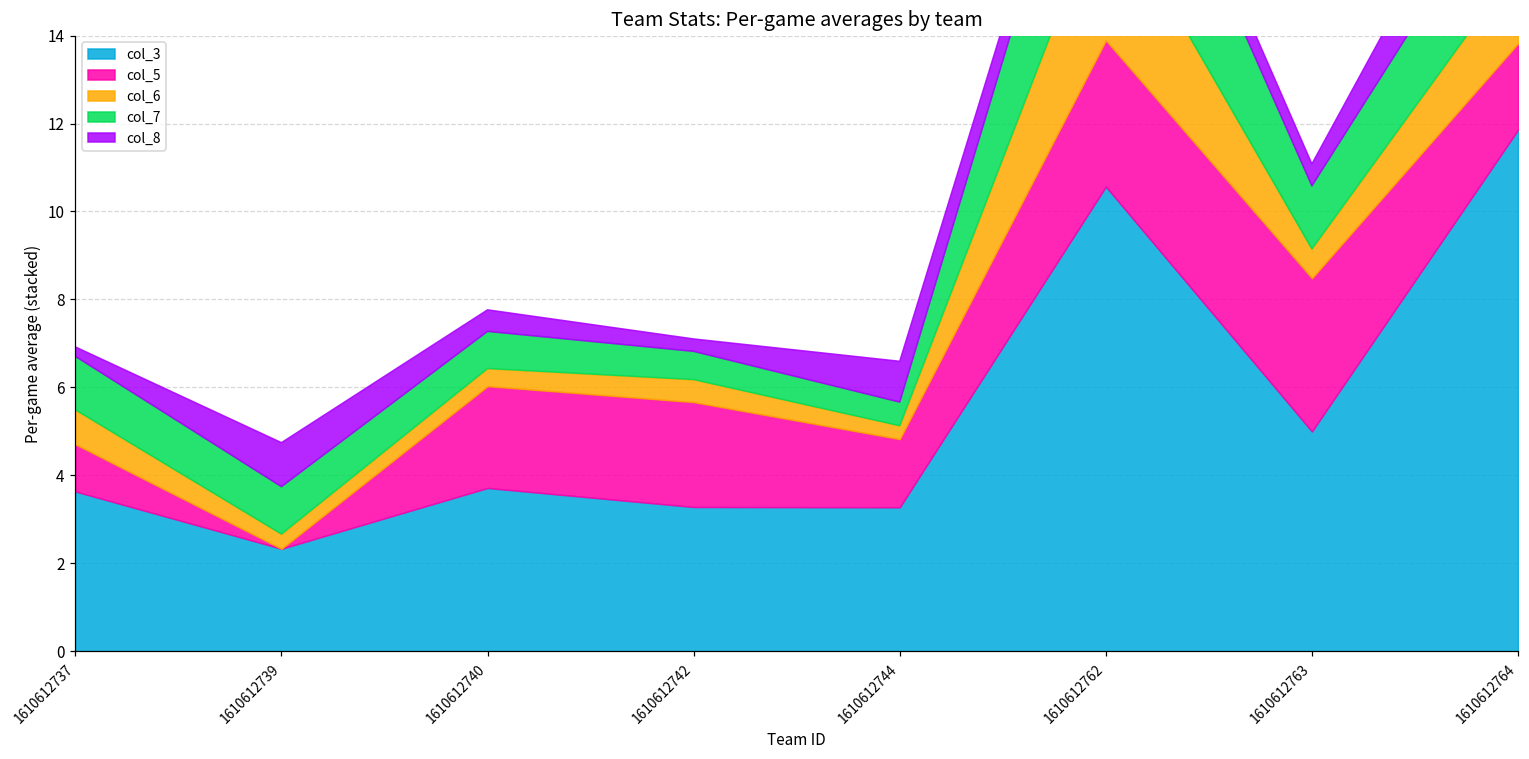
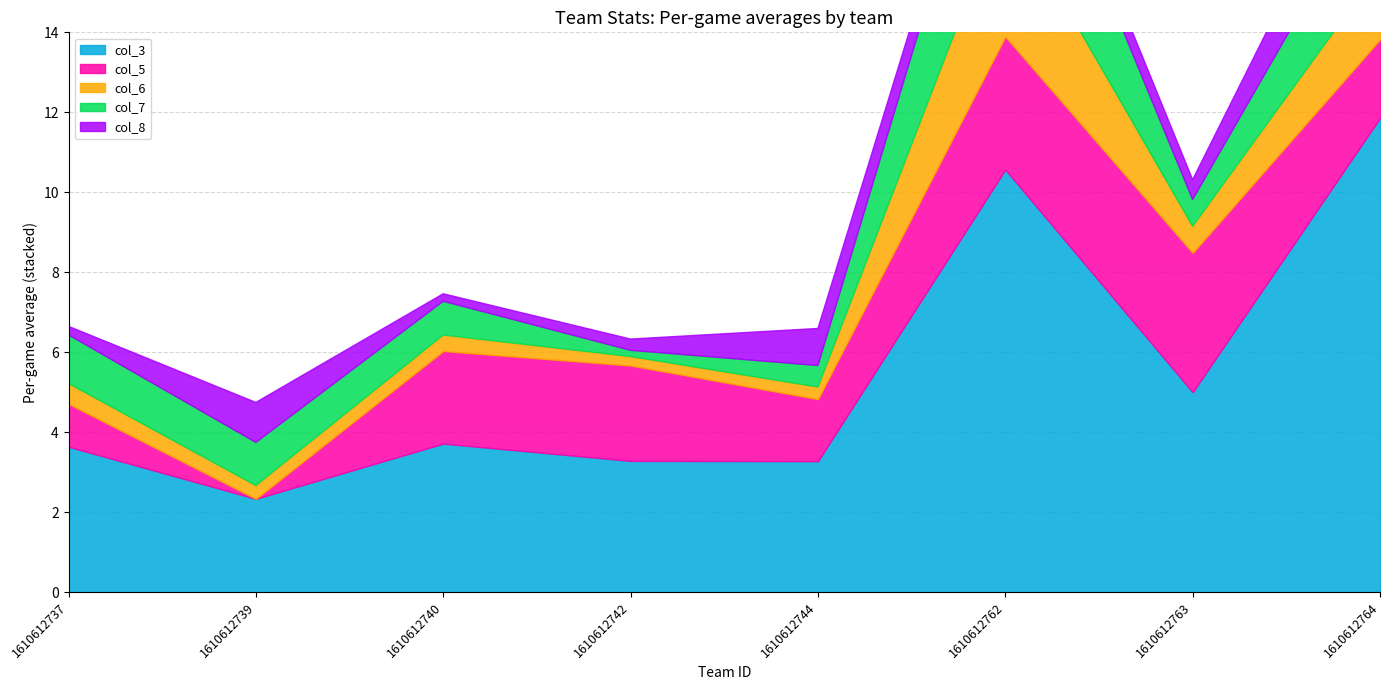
col_6, 1610612737: 0.8 -> 0.5
col_8, 1610612740: 0.5 -> 0.2
col_6, 1610612742: 0.5 -> 0.2
col_7, 1610612742: 0.6 -> 0.2
col_7, 1610612763: 1.4 -> 0.7
